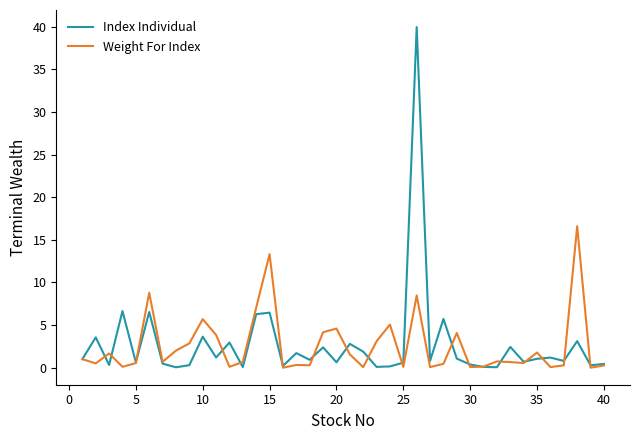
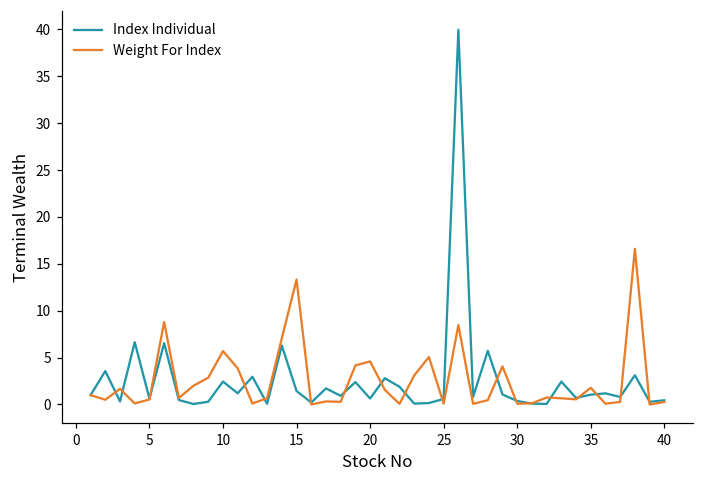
Index Individual, 10: 4 -> 2
Index Individual, 15: 6 -> 1
